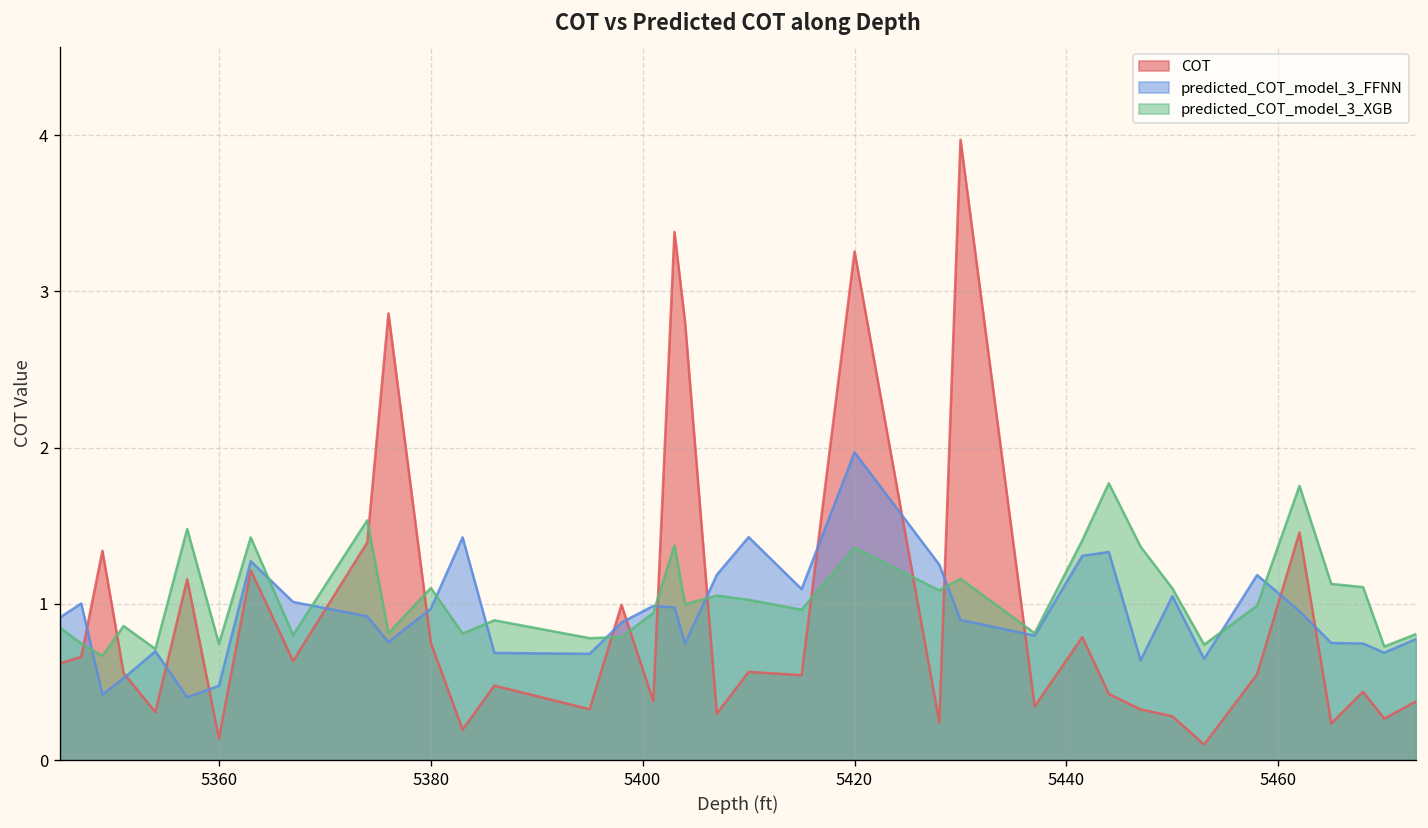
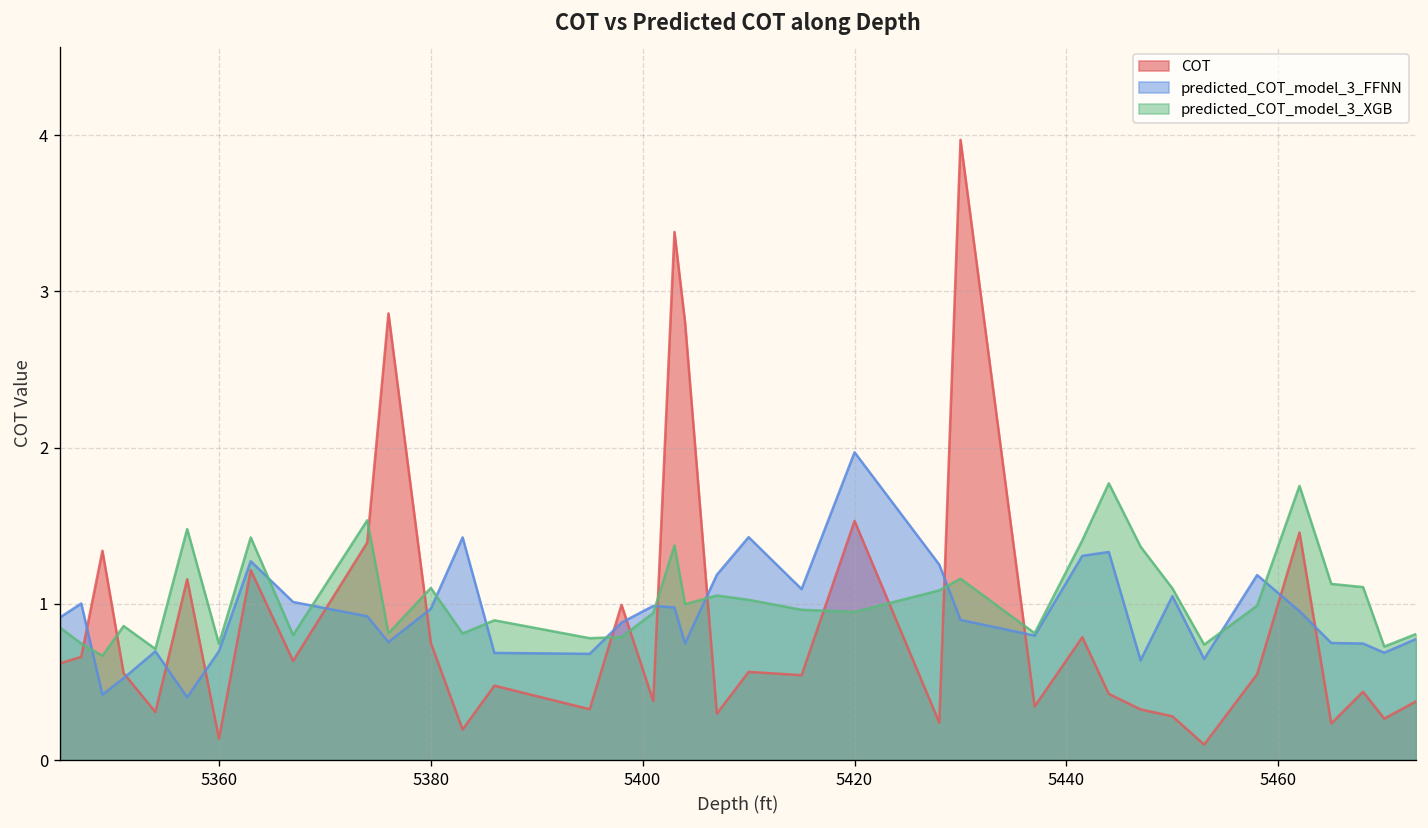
predicted_COT_model_3_FFNN, 5360: 0.48 -> 0.70
COT, 5420: 3.26 -> 1.53
predicted_COT_model_3_XGB, 5420: 1.36 -> 0.95
